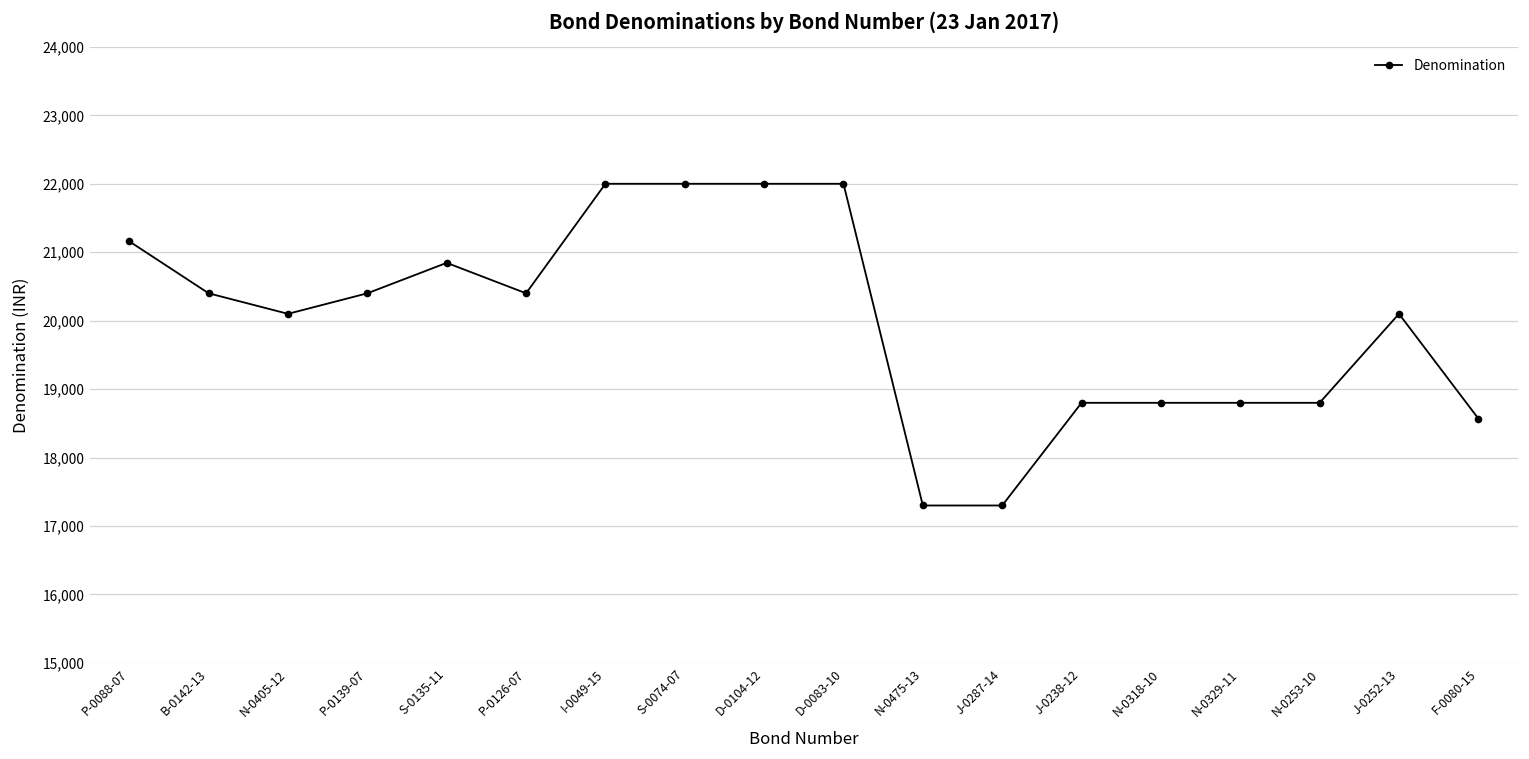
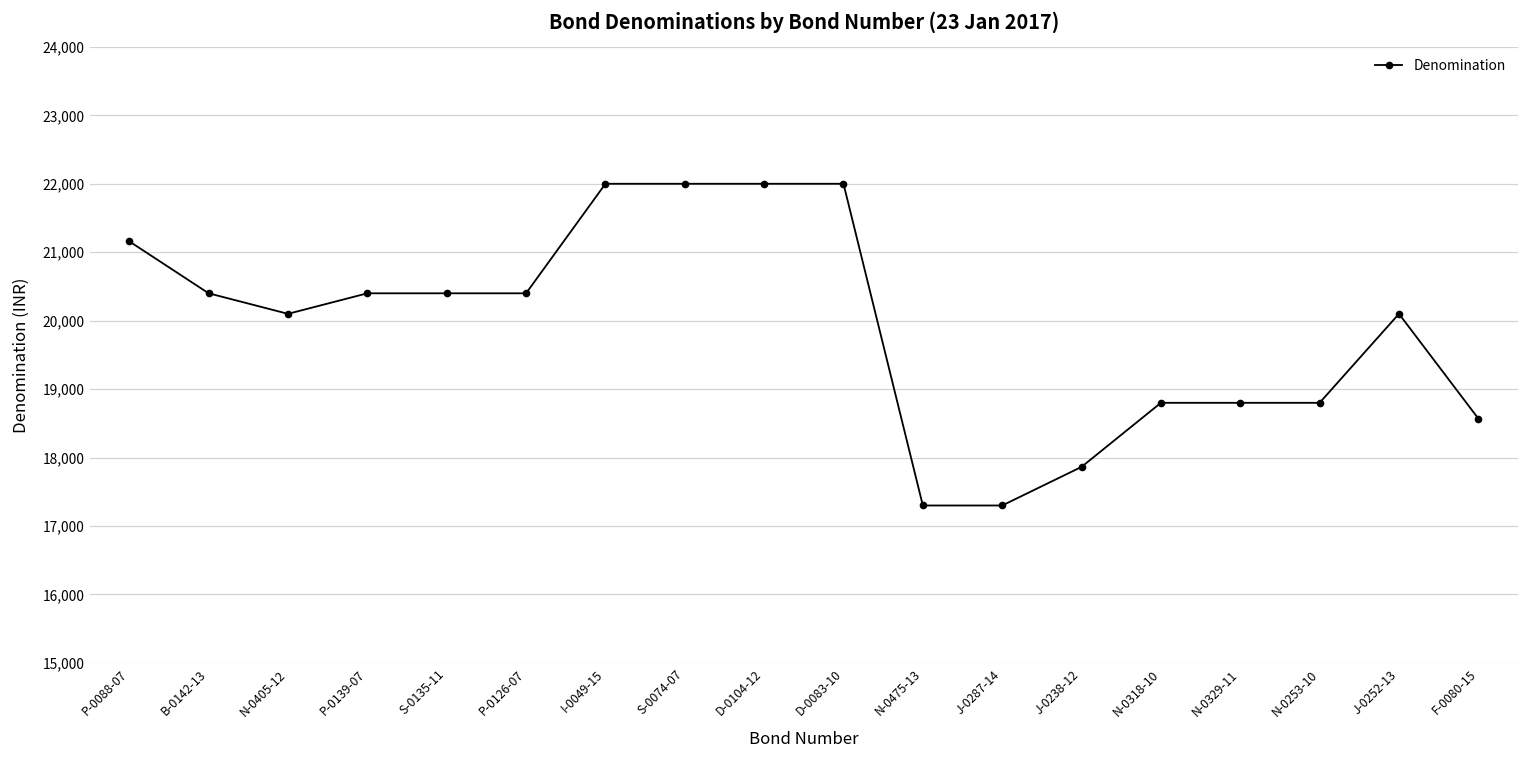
S-0135-11: 20,800 -> 20,400
J-0238-12: 18,800 -> 17,900
